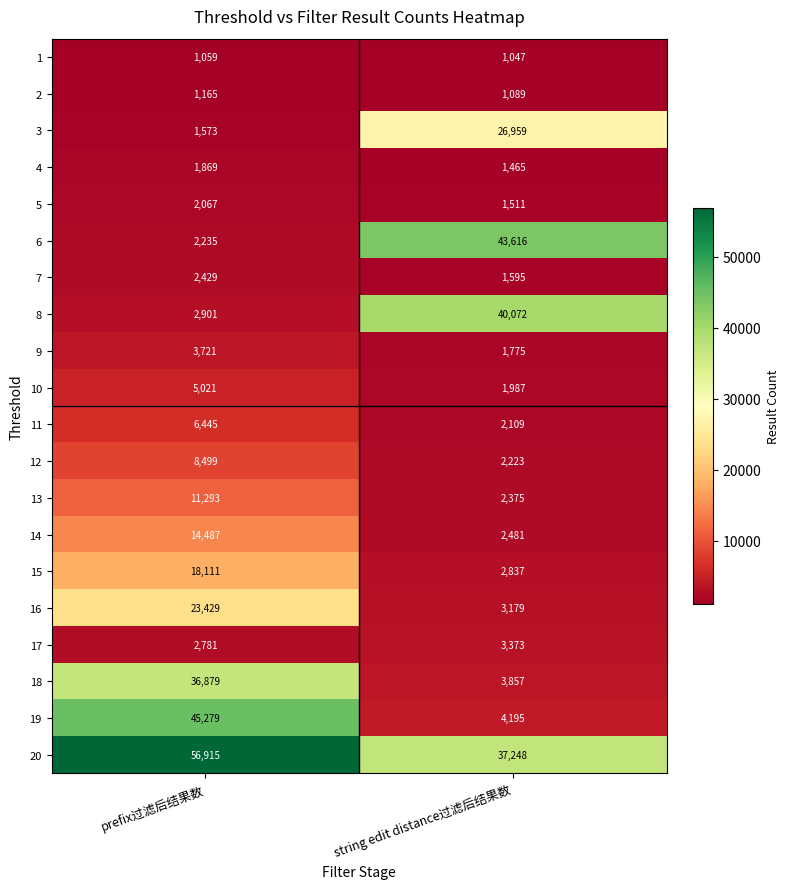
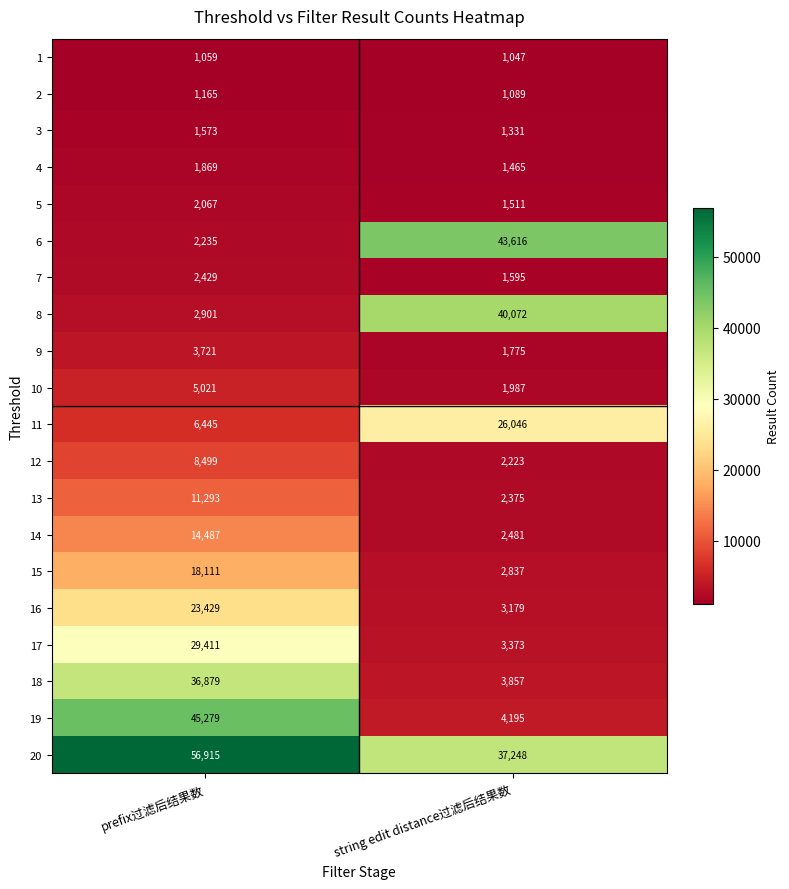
3, string edit distance过滤后结果数: 26,959 -> 1,331
11, string edit distance过滤后结果数: 2,109 -> 26,046
17, prefix过滤后结果数: 2,781 -> 29,411
